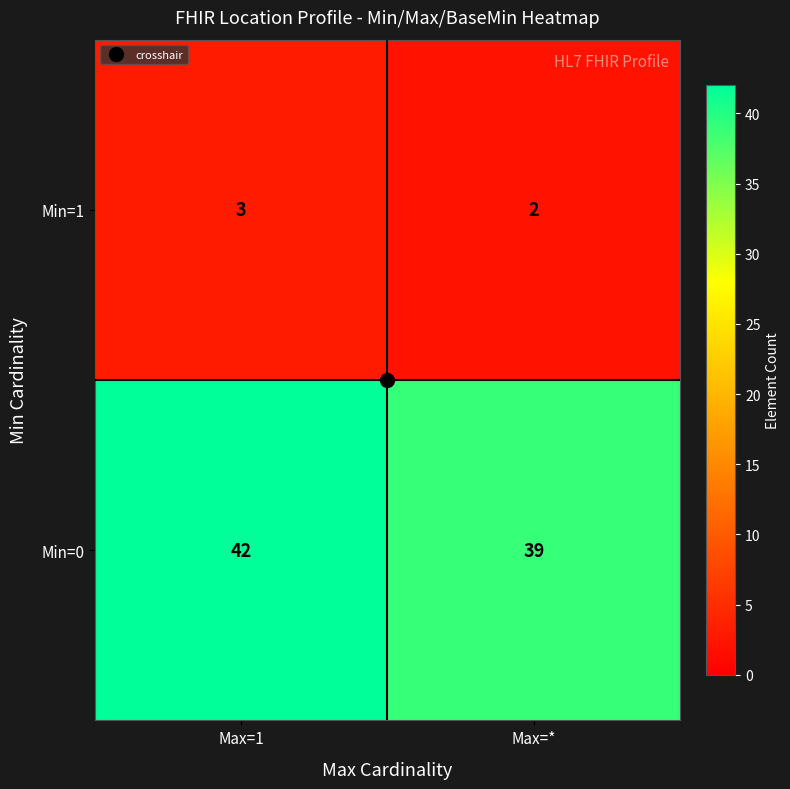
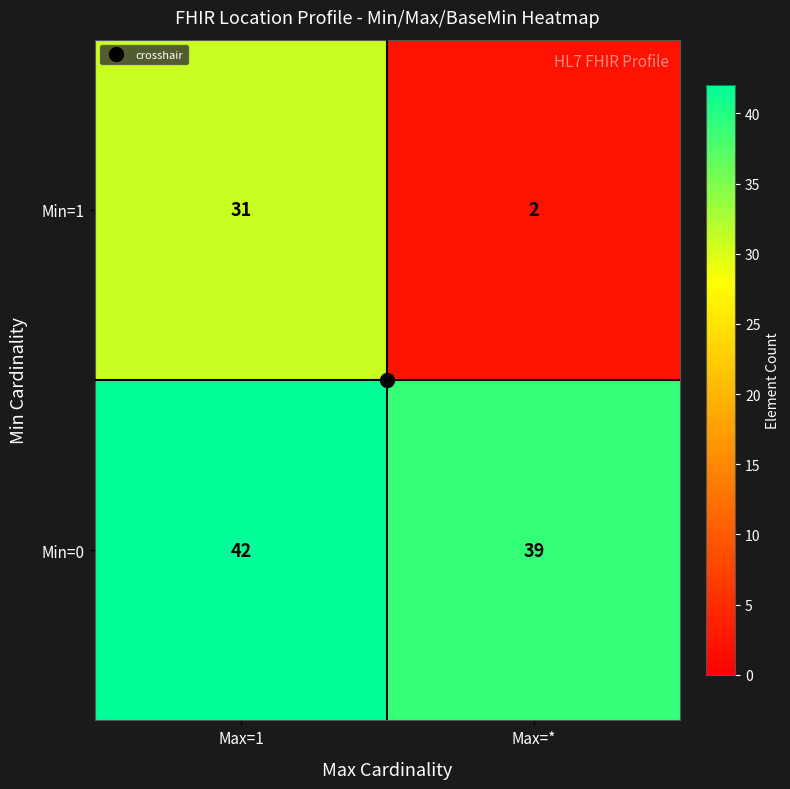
Min=1, Max=1: 3 -> 31
